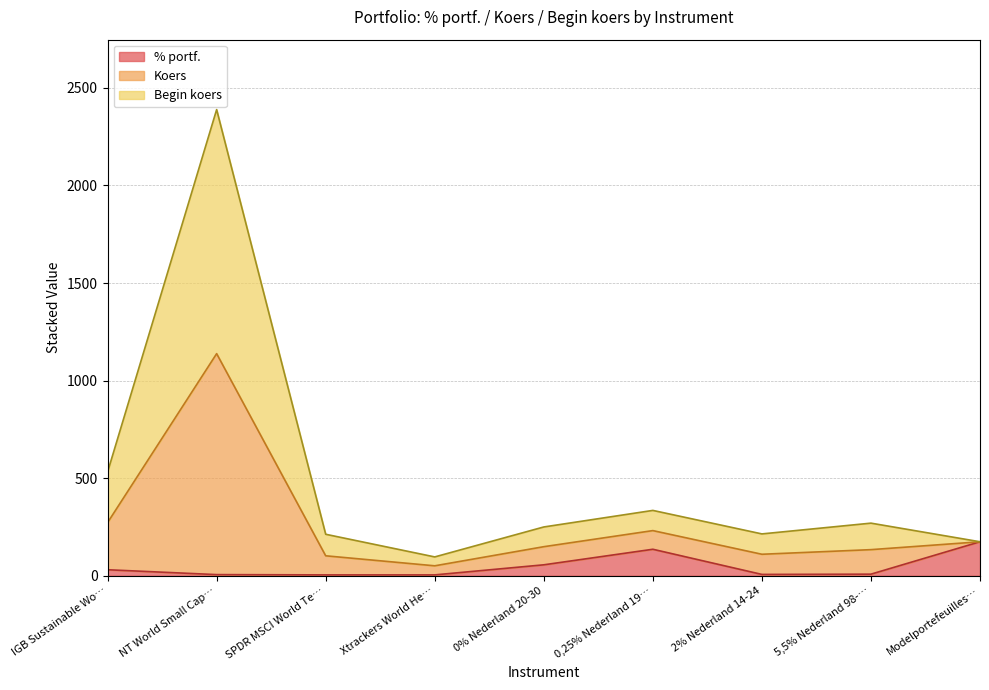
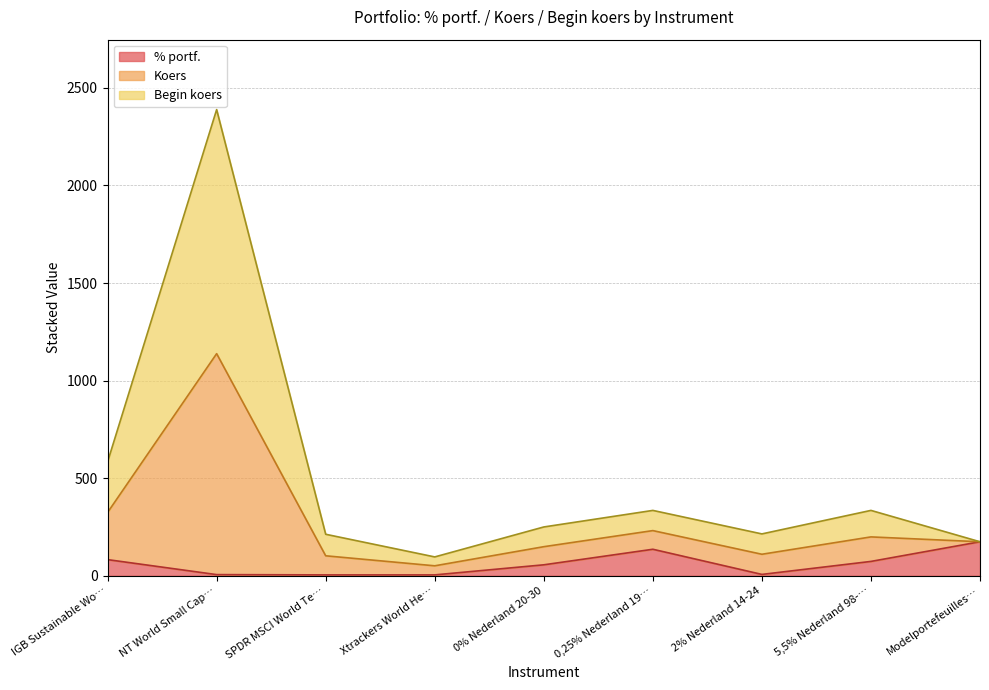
% portf., IGB Sustainable Wo…: 30 -> 80
% portf., 5,5% Nederland 98-…: 10 -> 70
